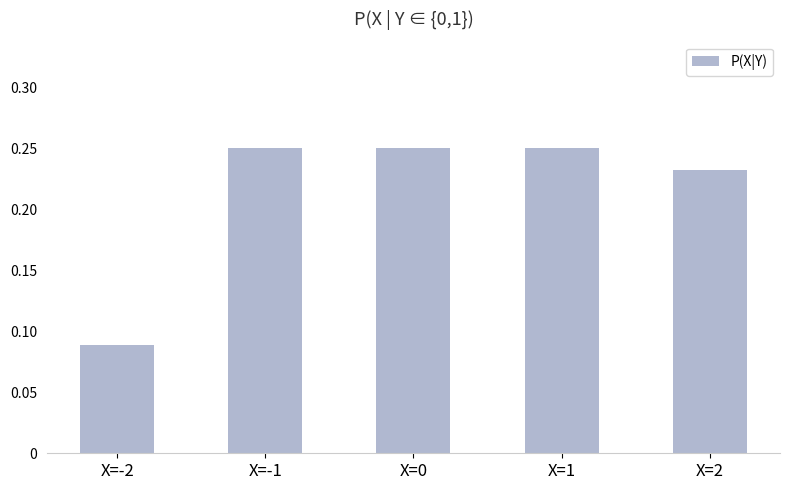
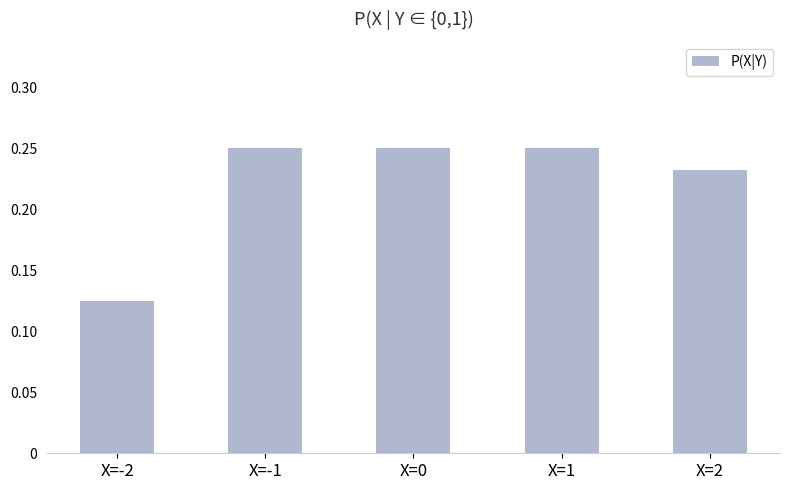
X=-2: 0.089 -> 0.125
